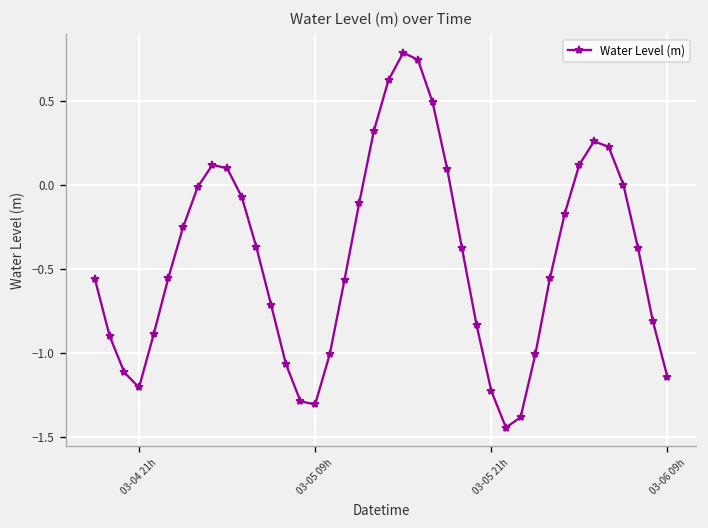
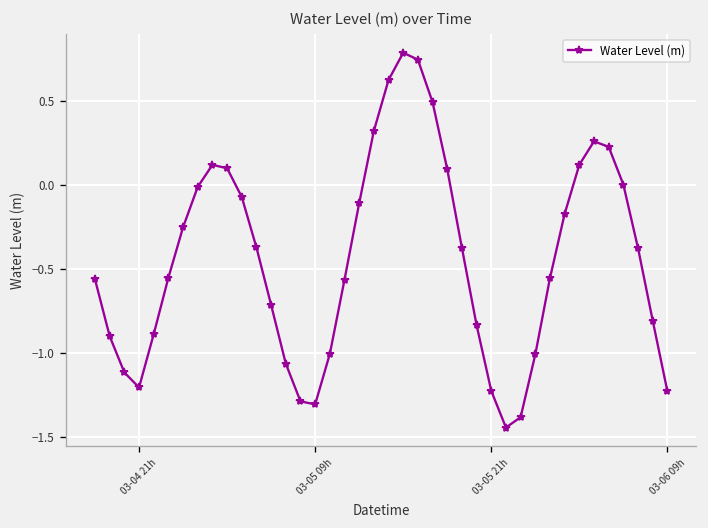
03-06 09h: -1.14 -> -1.23
